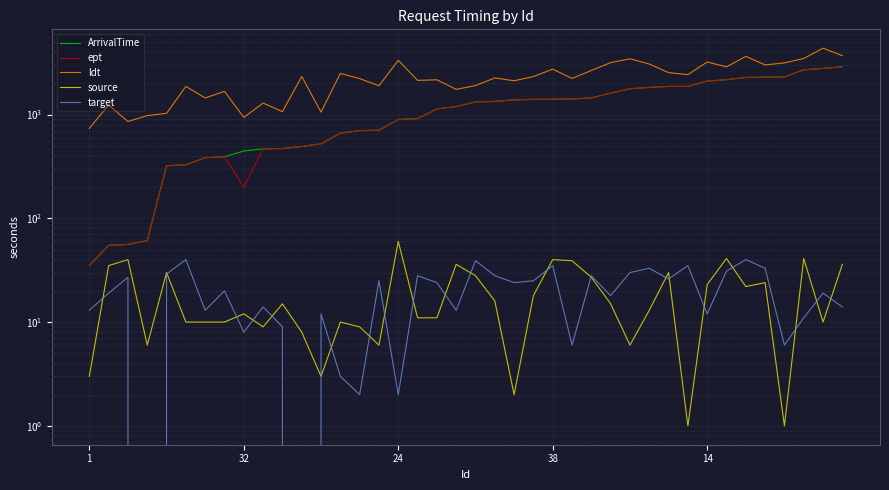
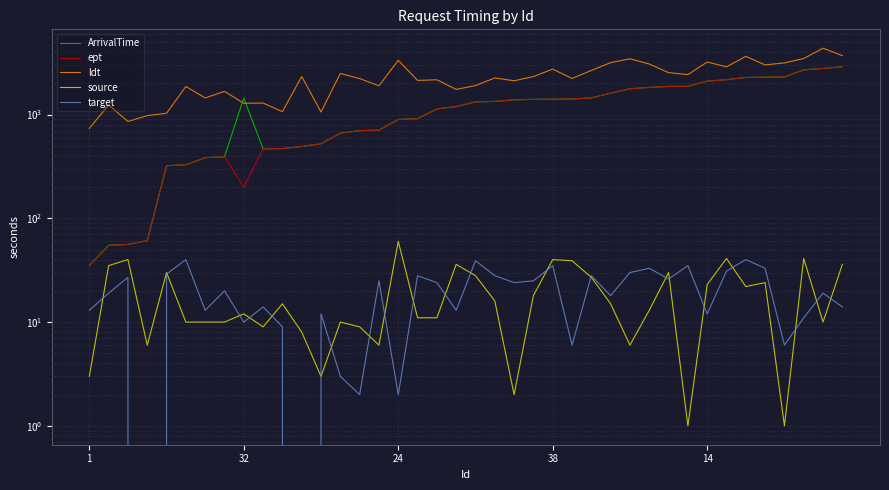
ArrivalTime, 32: 450 -> 1400
ldt, 32: 900 -> 1300
target, 32: 8 -> 10
